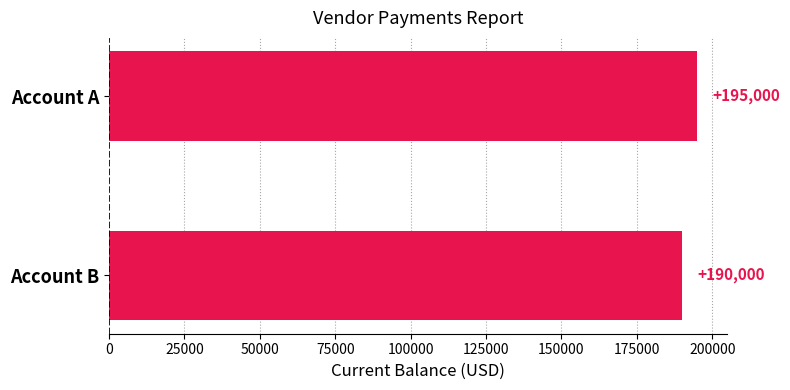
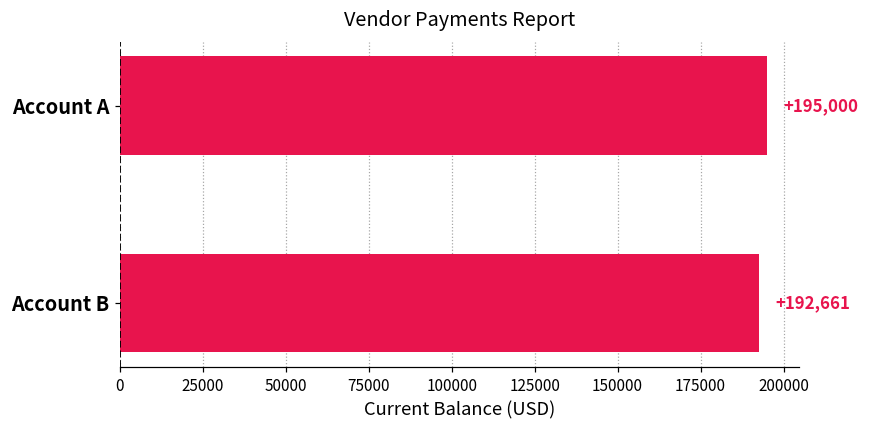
Account B: +190,000 -> +192,661
